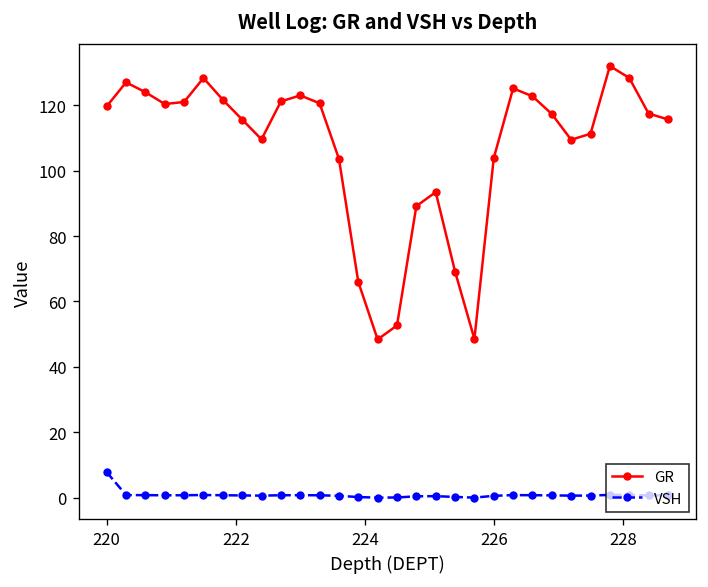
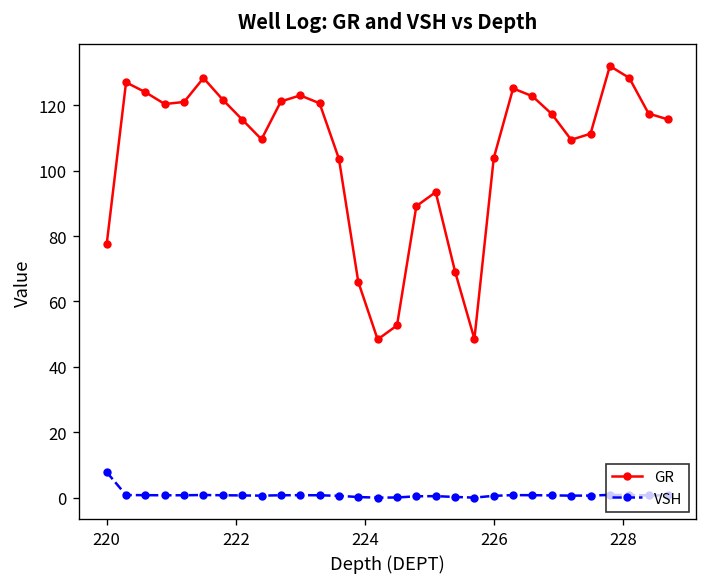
GR, 220: 120 -> 77
